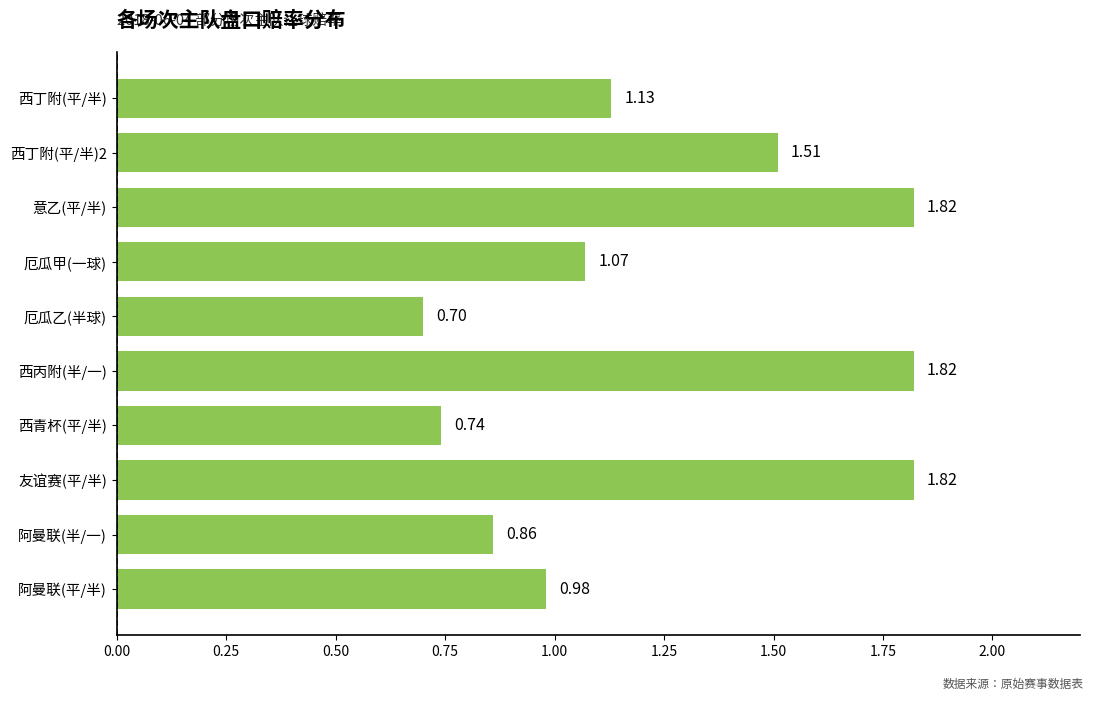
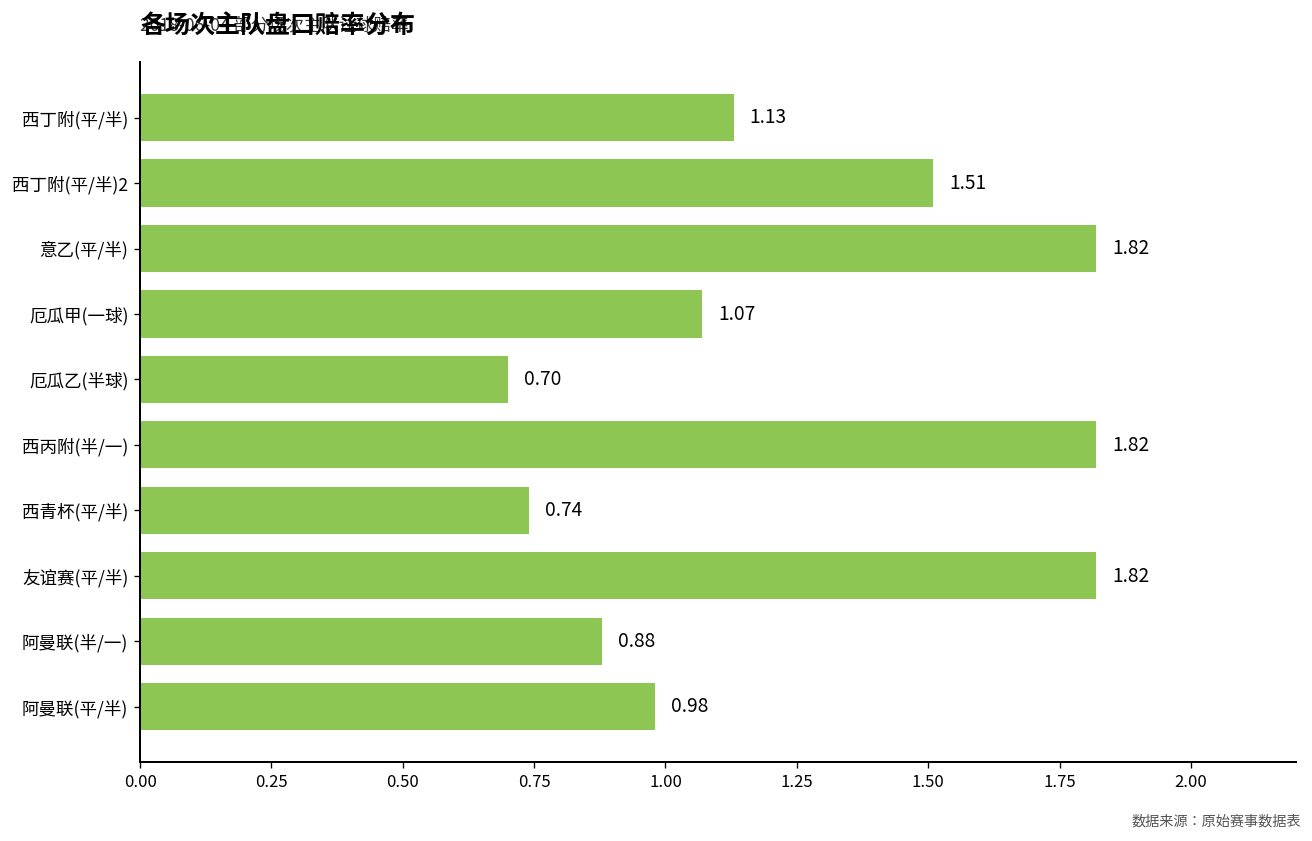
阿曼联(半/一): 0.86 -> 0.88
